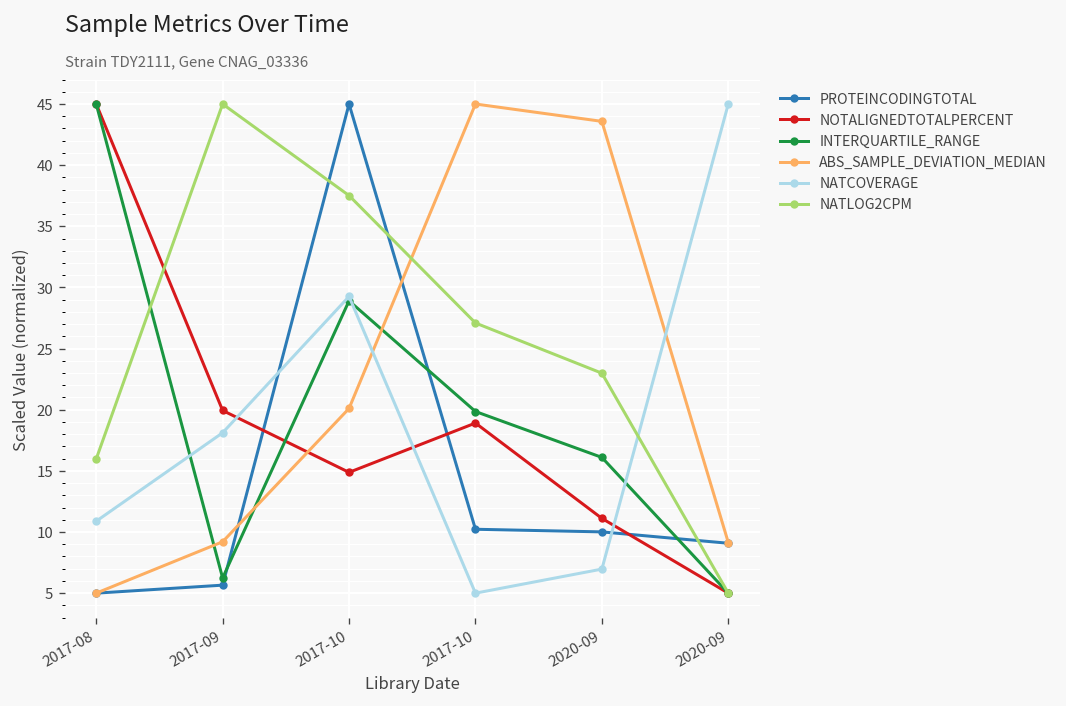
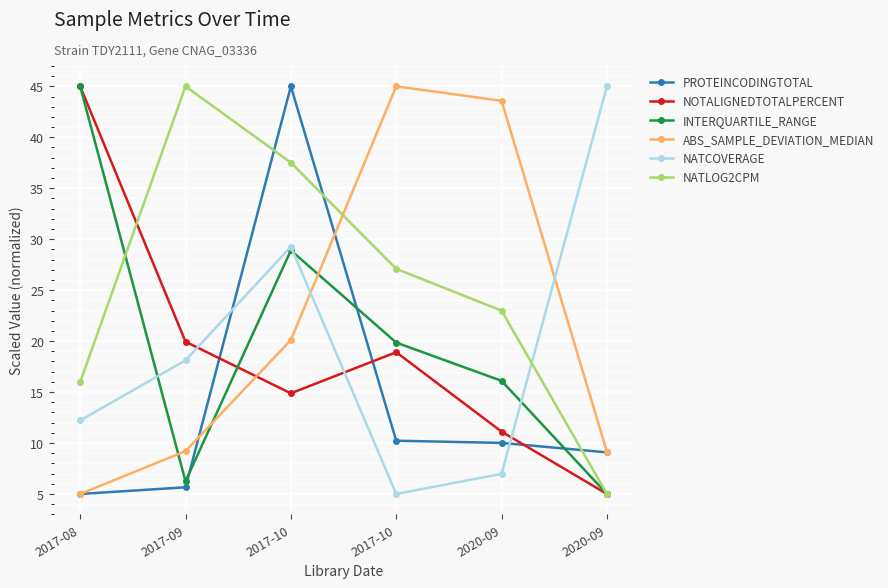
NATCOVERAGE, 2017-08: 10.9 -> 12.2
